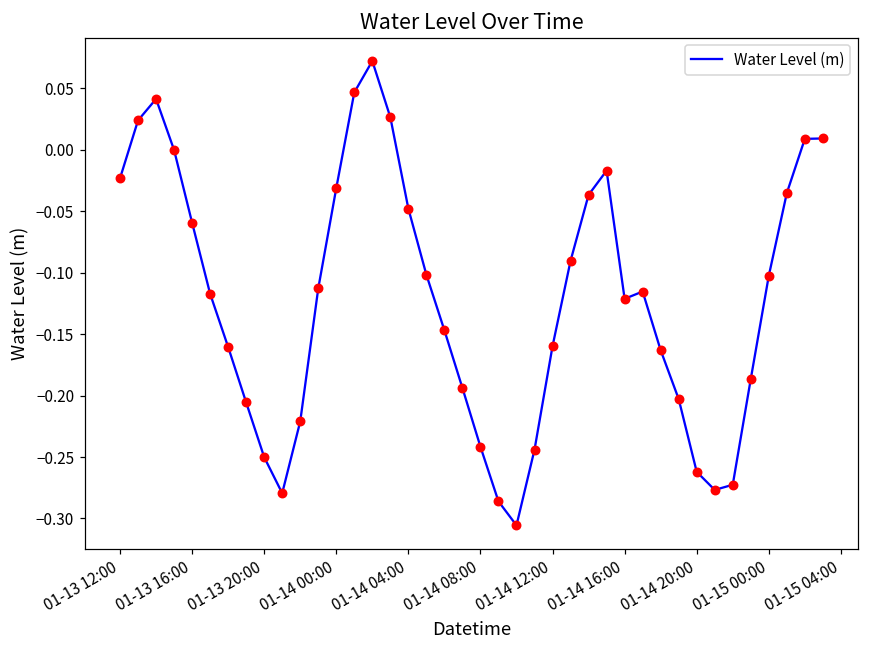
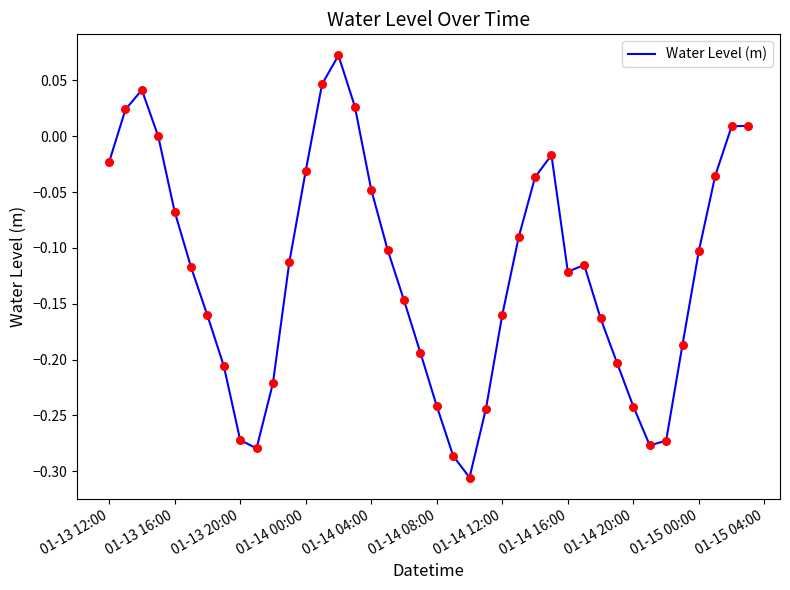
01-13 16:00: -0.059 -> -0.067
01-13 20:00: -0.250 -> -0.272
01-14 20:00: -0.262 -> -0.242
